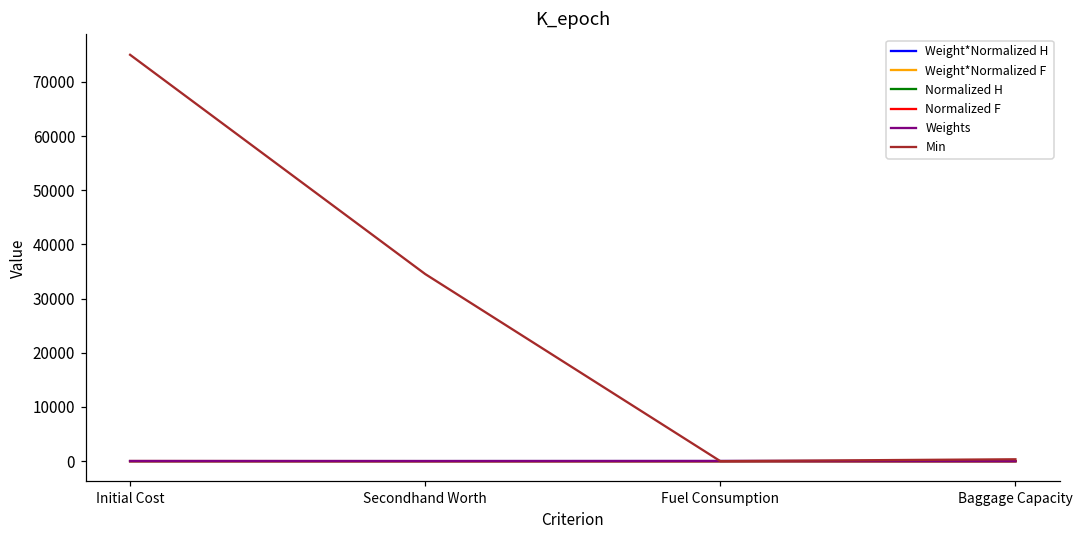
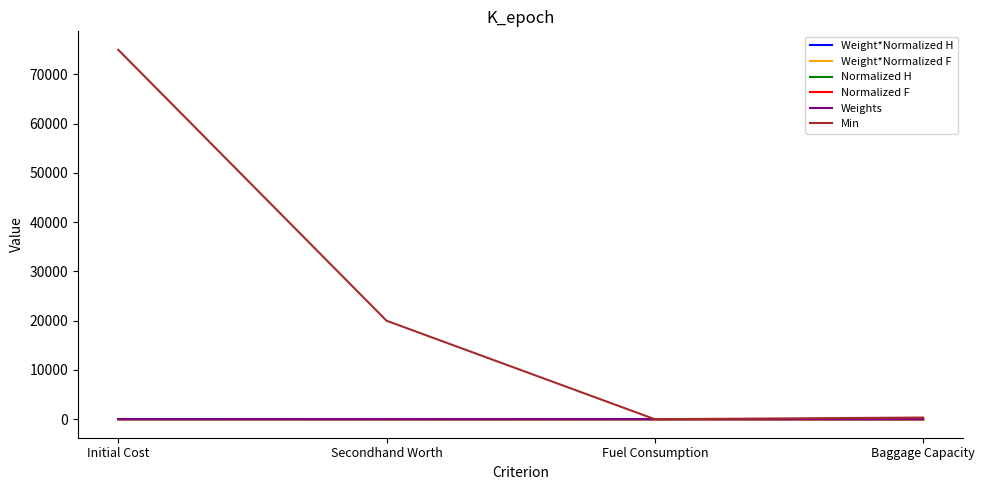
Min, Secondhand Worth: 35000 -> 20000
